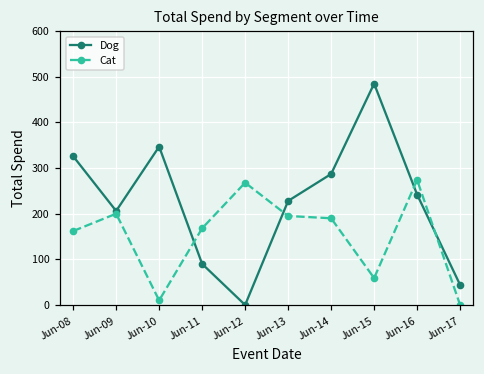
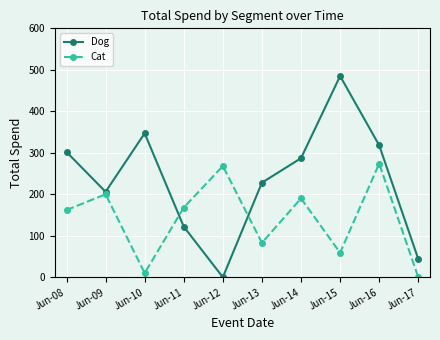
Dog, Jun-08: 330 -> 300
Dog, Jun-11: 90 -> 120
Cat, Jun-13: 200 -> 80
Dog, Jun-16: 240 -> 320
